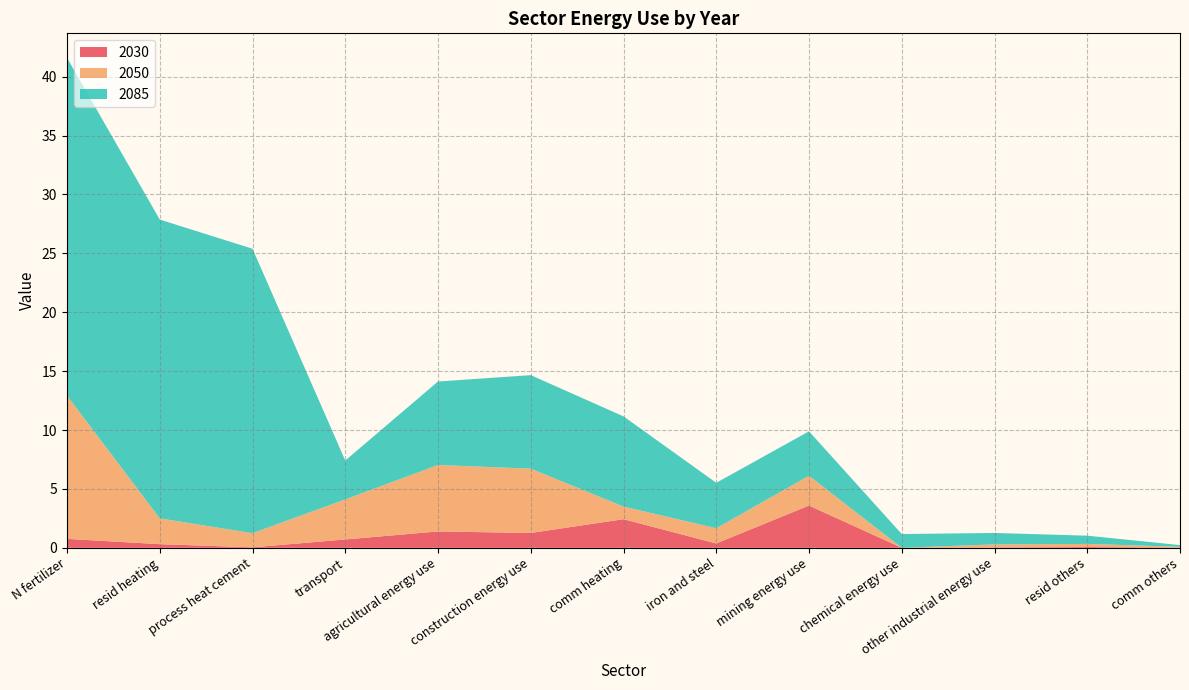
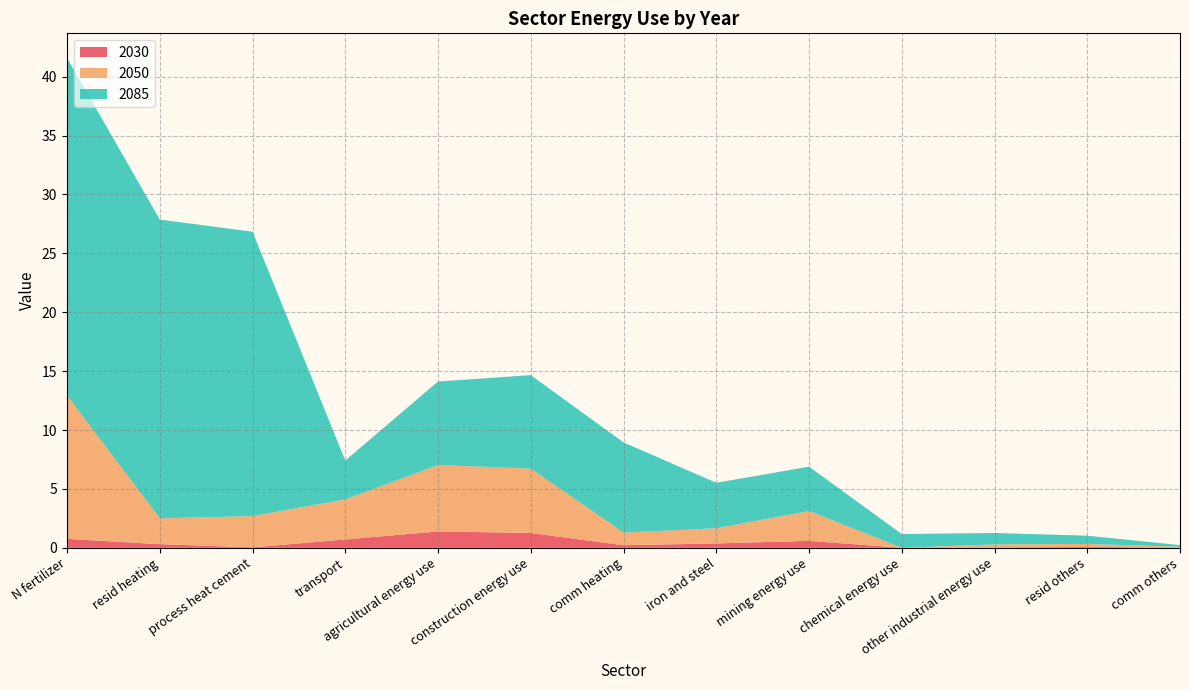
2050, process heat cement: 1.2 -> 2.7
2030, comm heating: 2.4 -> 0.2
2030, mining energy use: 3.6 -> 0.6
